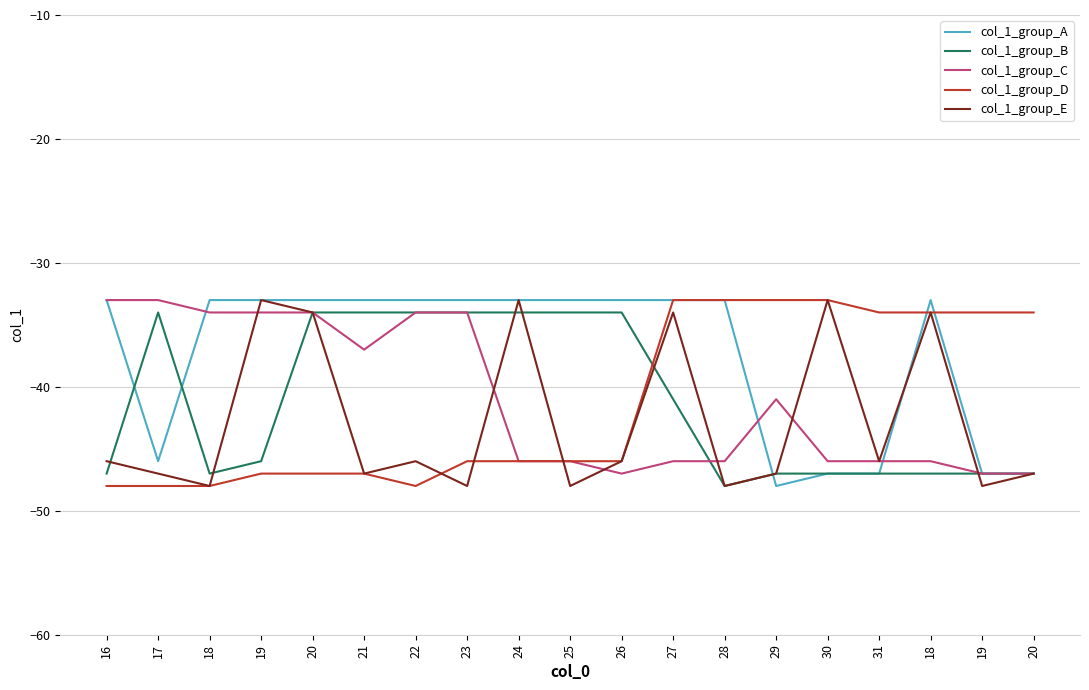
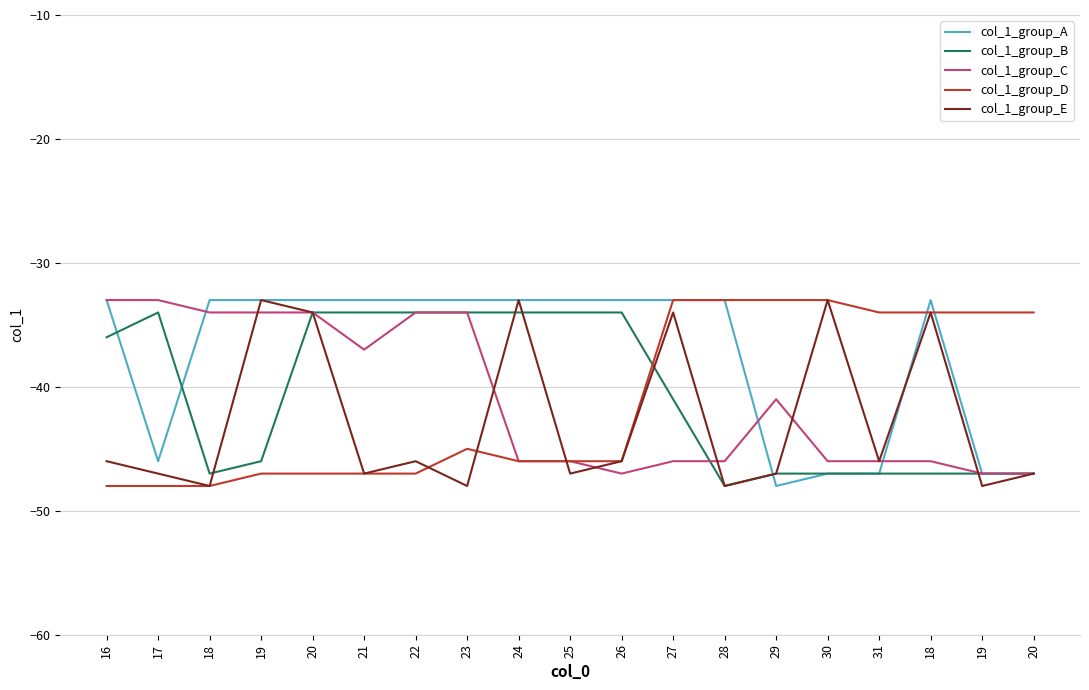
col_1_group_B, 16: -47 -> -36
col_1_group_D, 22: -48 -> -47
col_1_group_D, 23: -46 -> -45
col_1_group_E, 25: -48 -> -47
